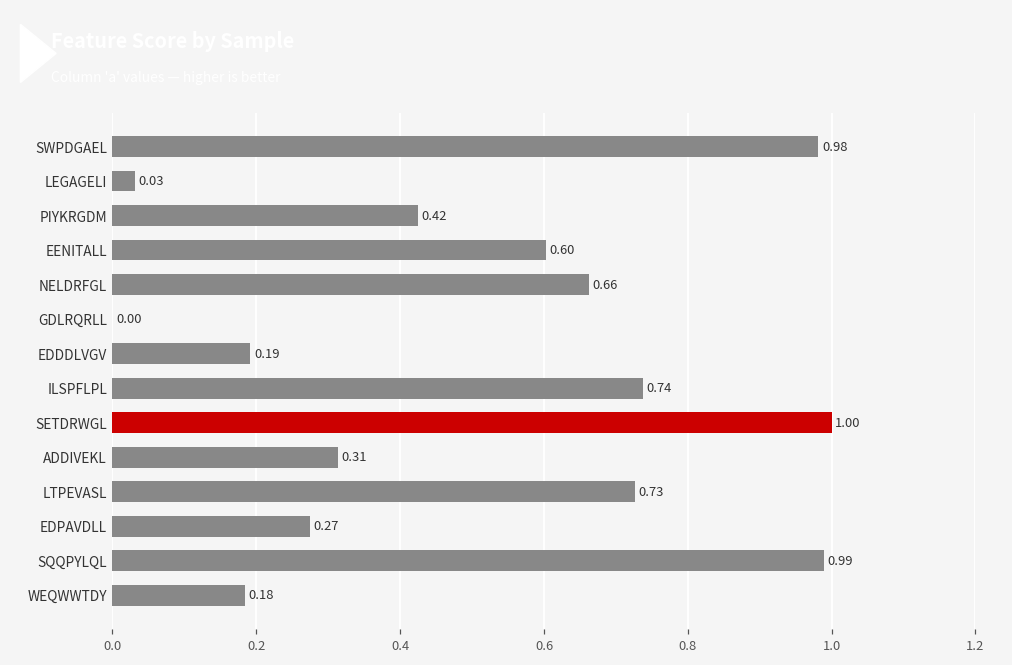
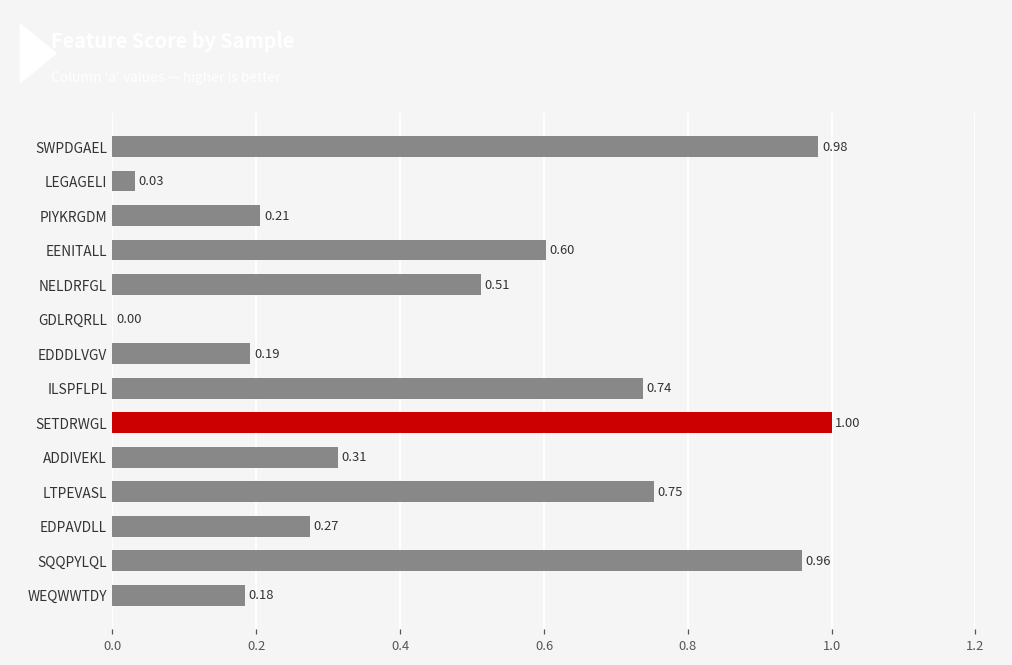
PIYKRGDM: 0.42 -> 0.21
NELDRFGL: 0.66 -> 0.51
LTPEVASL: 0.73 -> 0.75
SQQPYLQL: 0.99 -> 0.96
